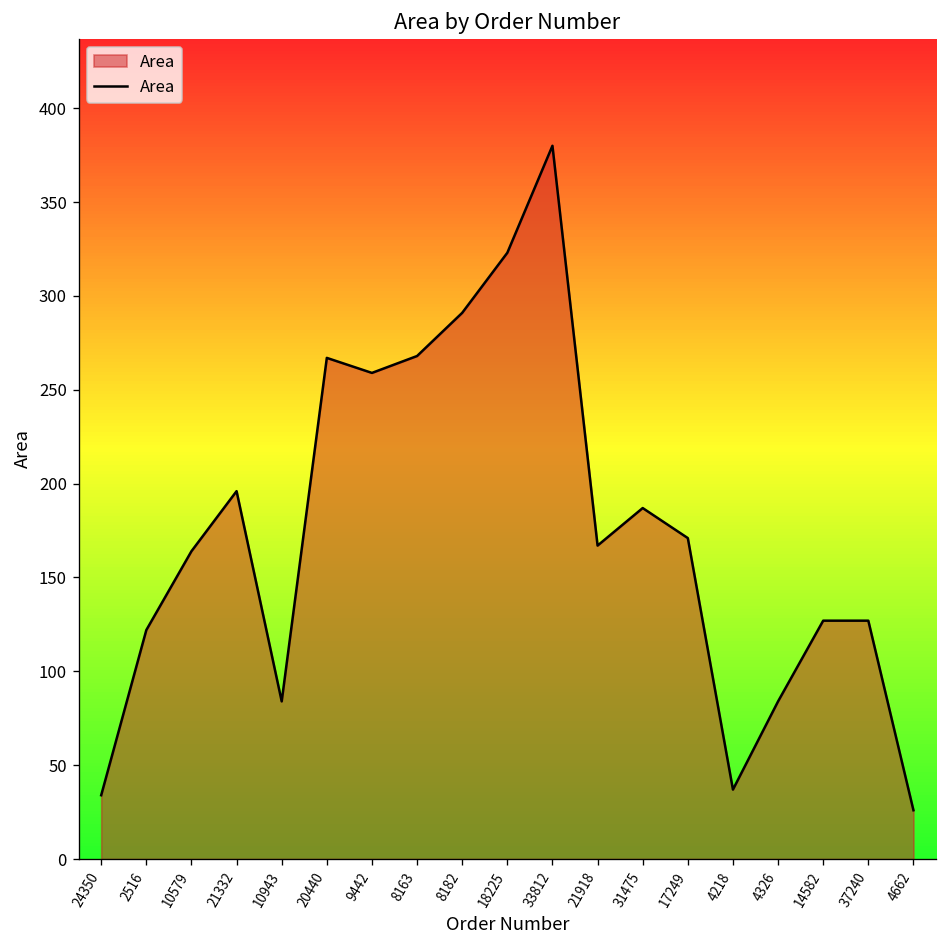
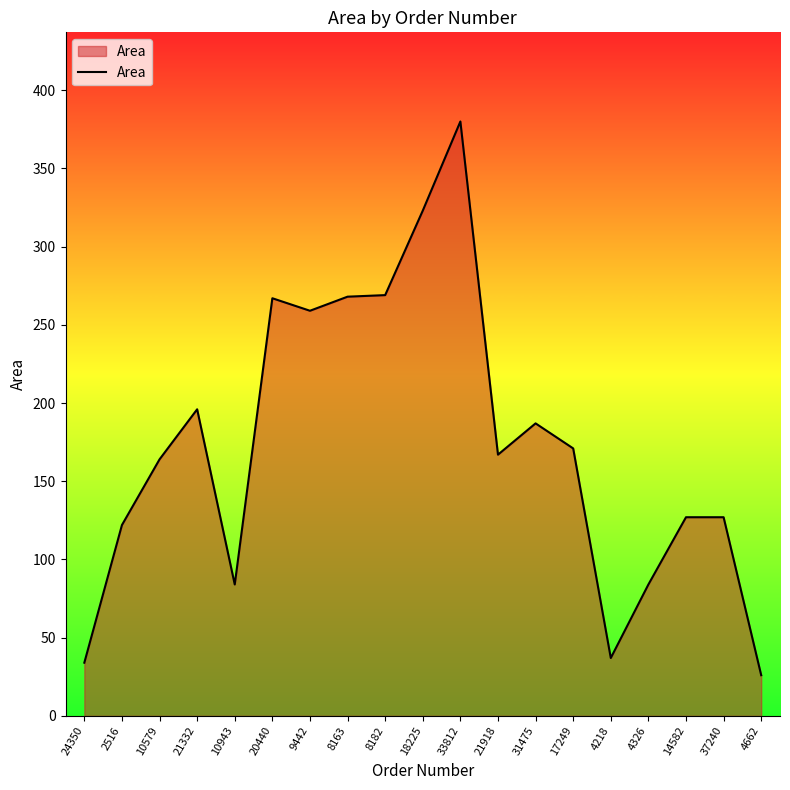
8182: 291 -> 269
